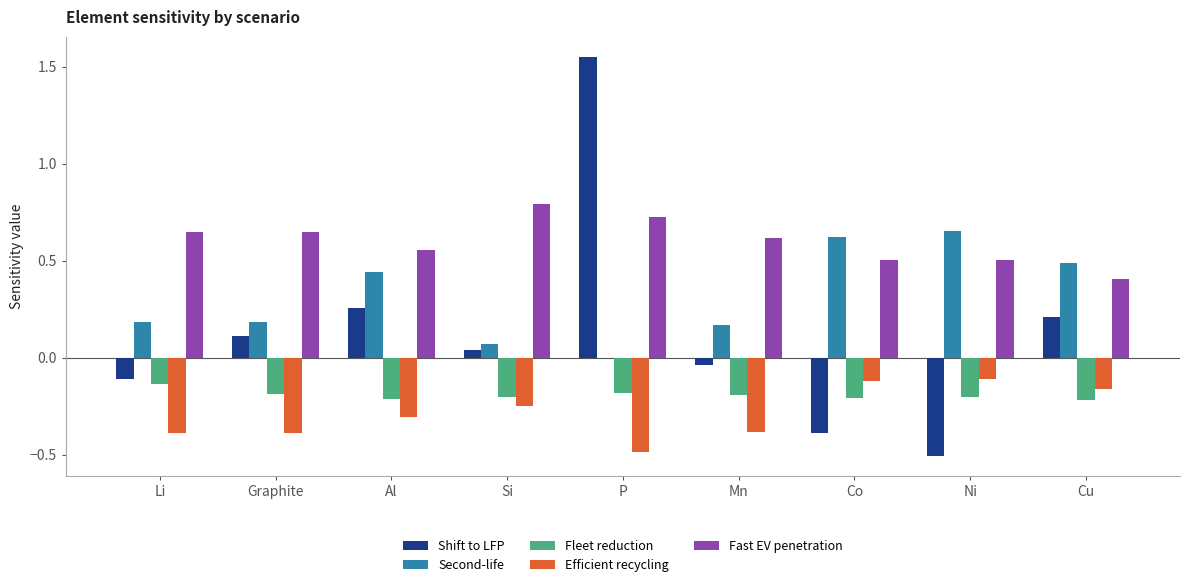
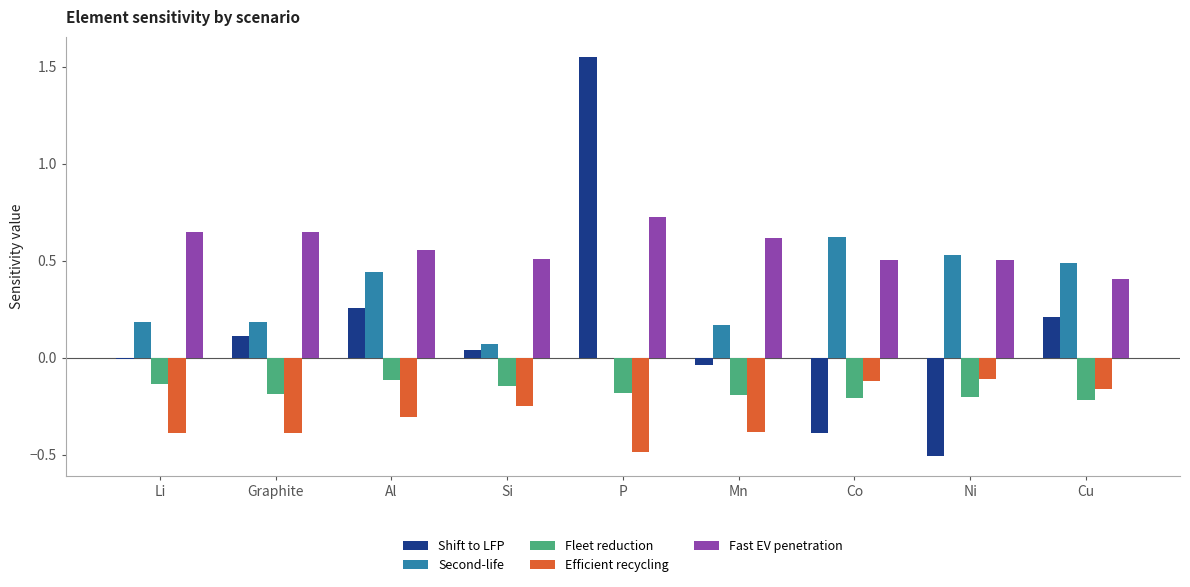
Shift to LFP, Li: -0.11 -> -0.01
Fleet reduction, Al: -0.21 -> -0.12
Fleet reduction, Si: -0.20 -> -0.15
Fast EV penetration, Si: 0.79 -> 0.51
Second-life, Ni: 0.65 -> 0.53
